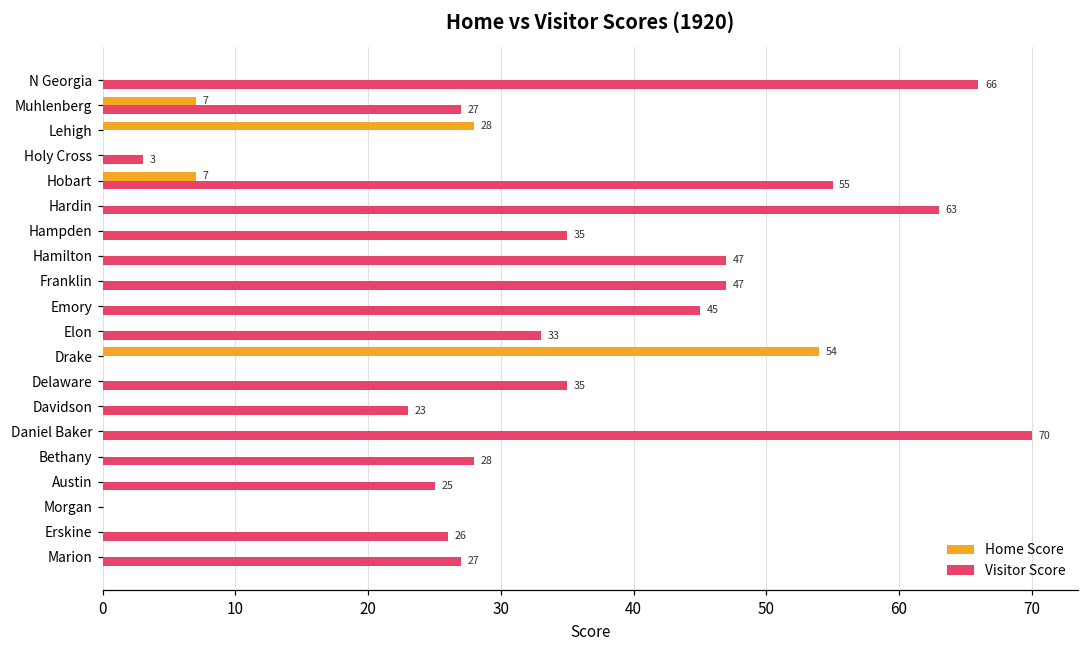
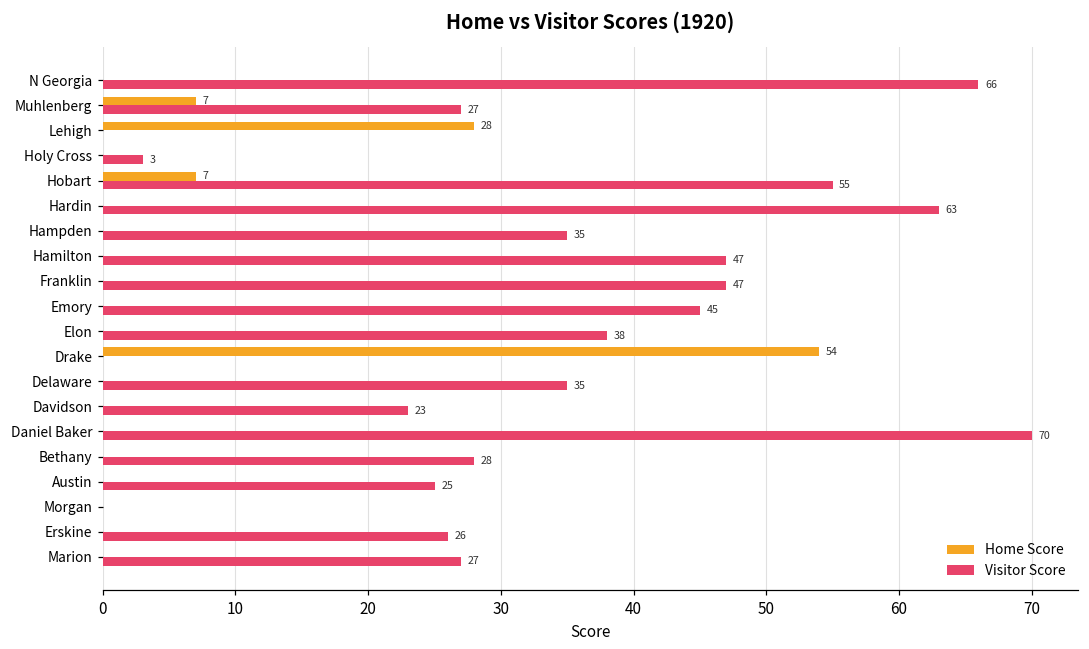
Visitor Score, Elon: 33 -> 38
